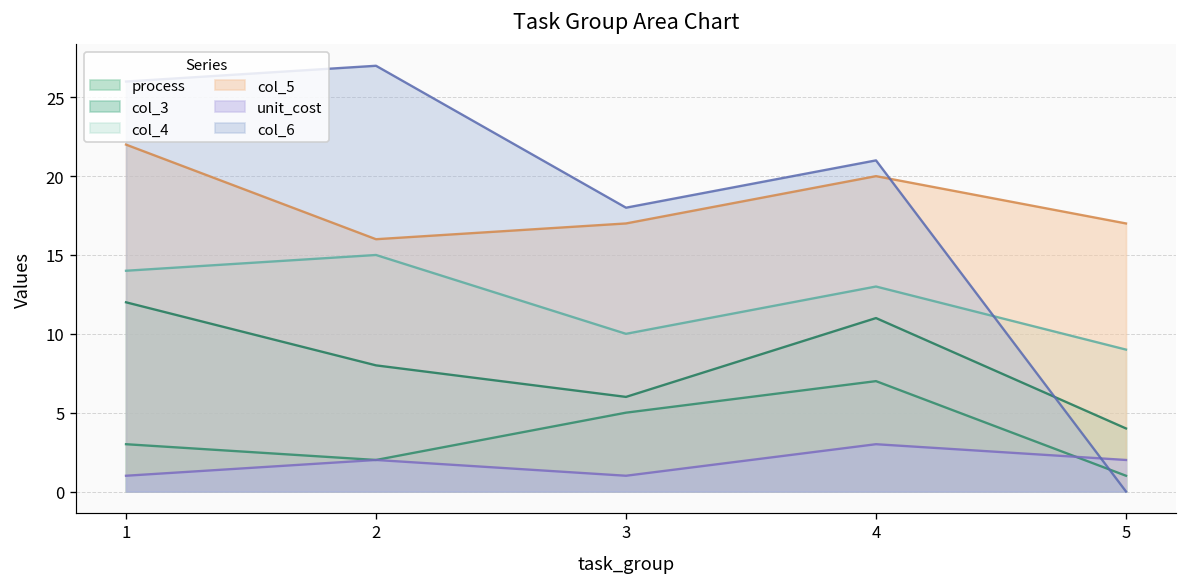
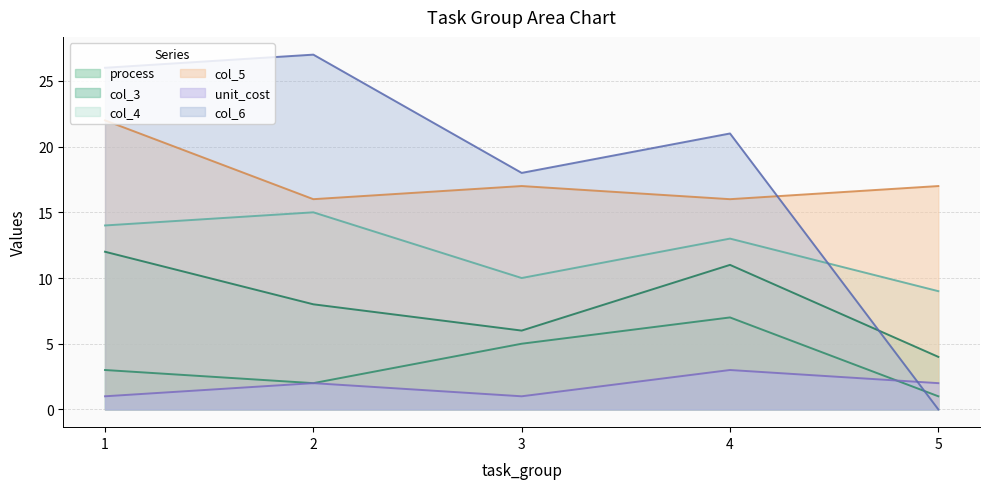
col_5, 4: 20 -> 16
